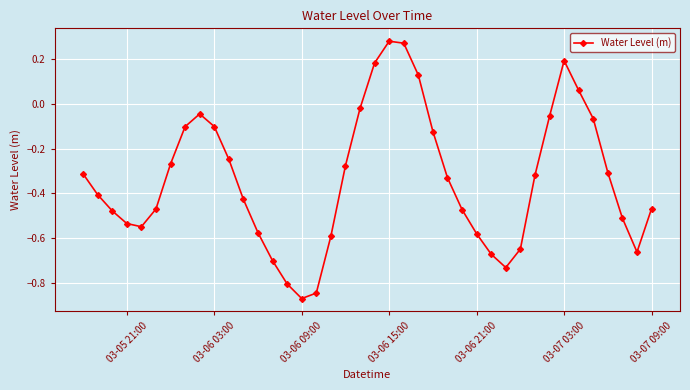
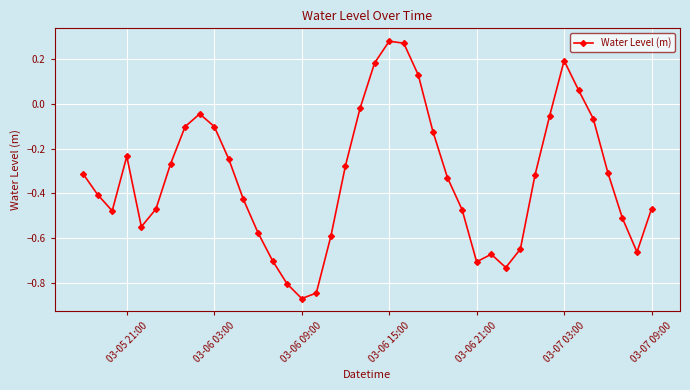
03-05 21:00: -0.54 -> -0.23
03-06 21:00: -0.58 -> -0.71
